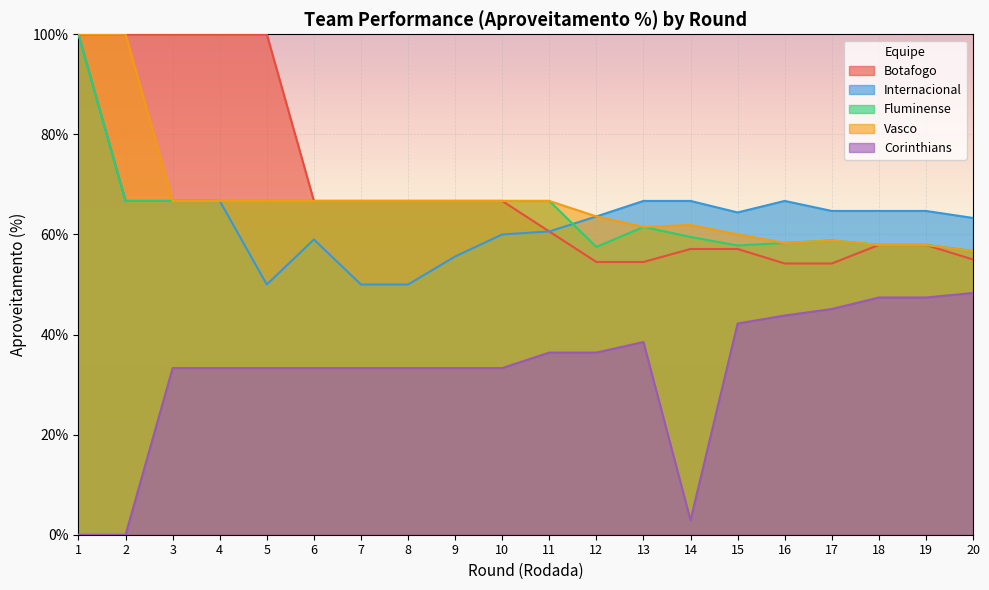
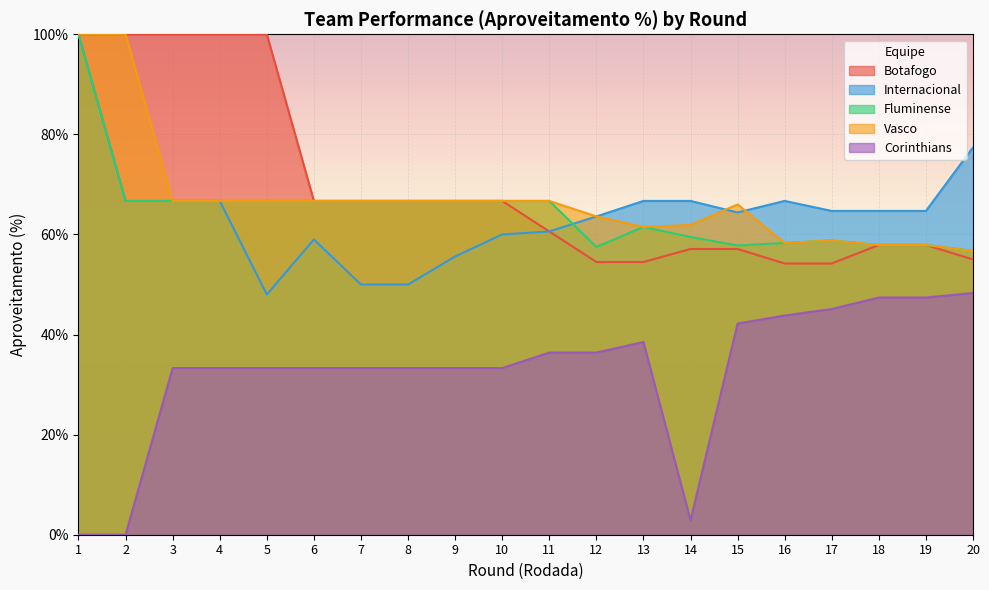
Internacional, 5: 50% -> 48%
Vasco, 15: 60% -> 66%
Internacional, 20: 63% -> 77%
